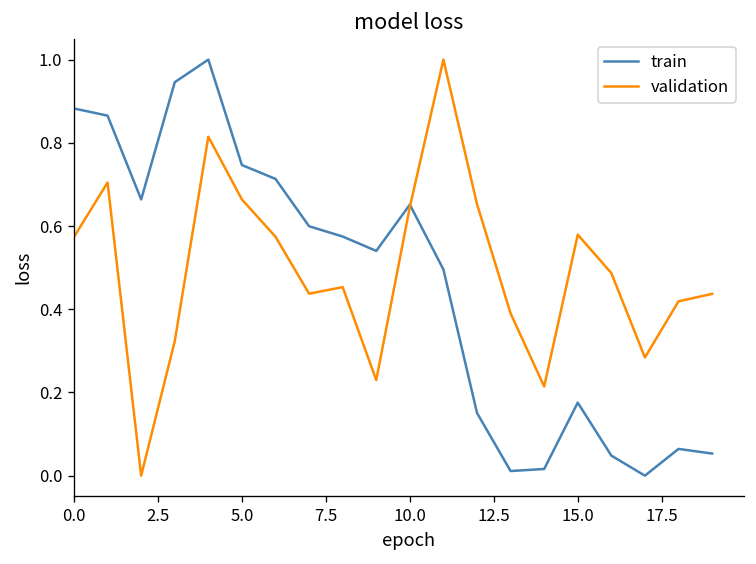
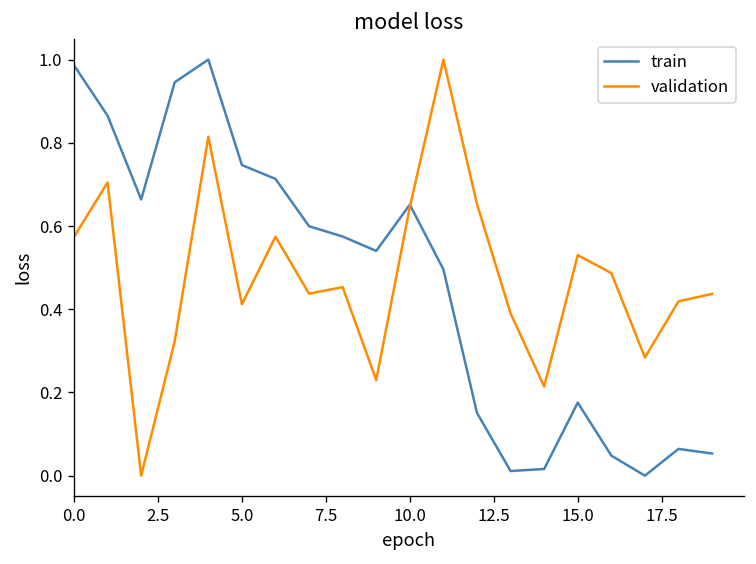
train, 0.0: 0.88 -> 0.99
validation, 5.0: 0.66 -> 0.41
validation, 15.0: 0.58 -> 0.53
